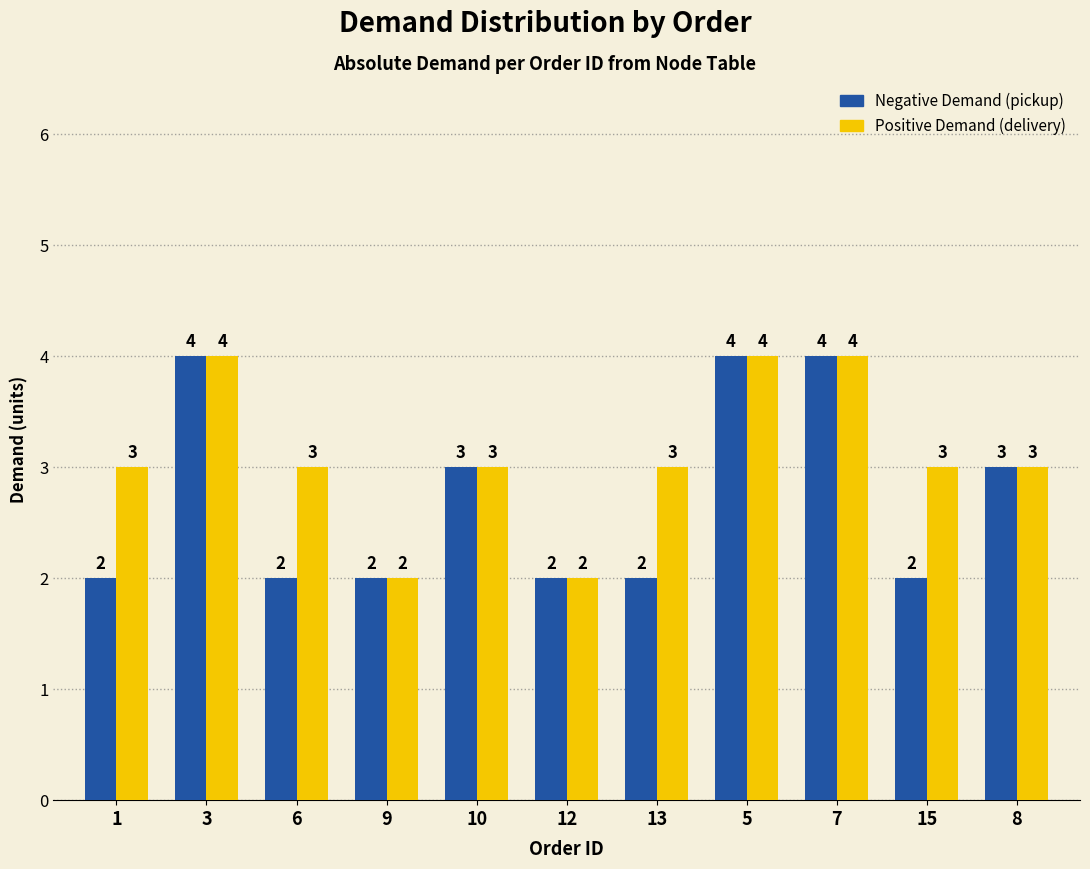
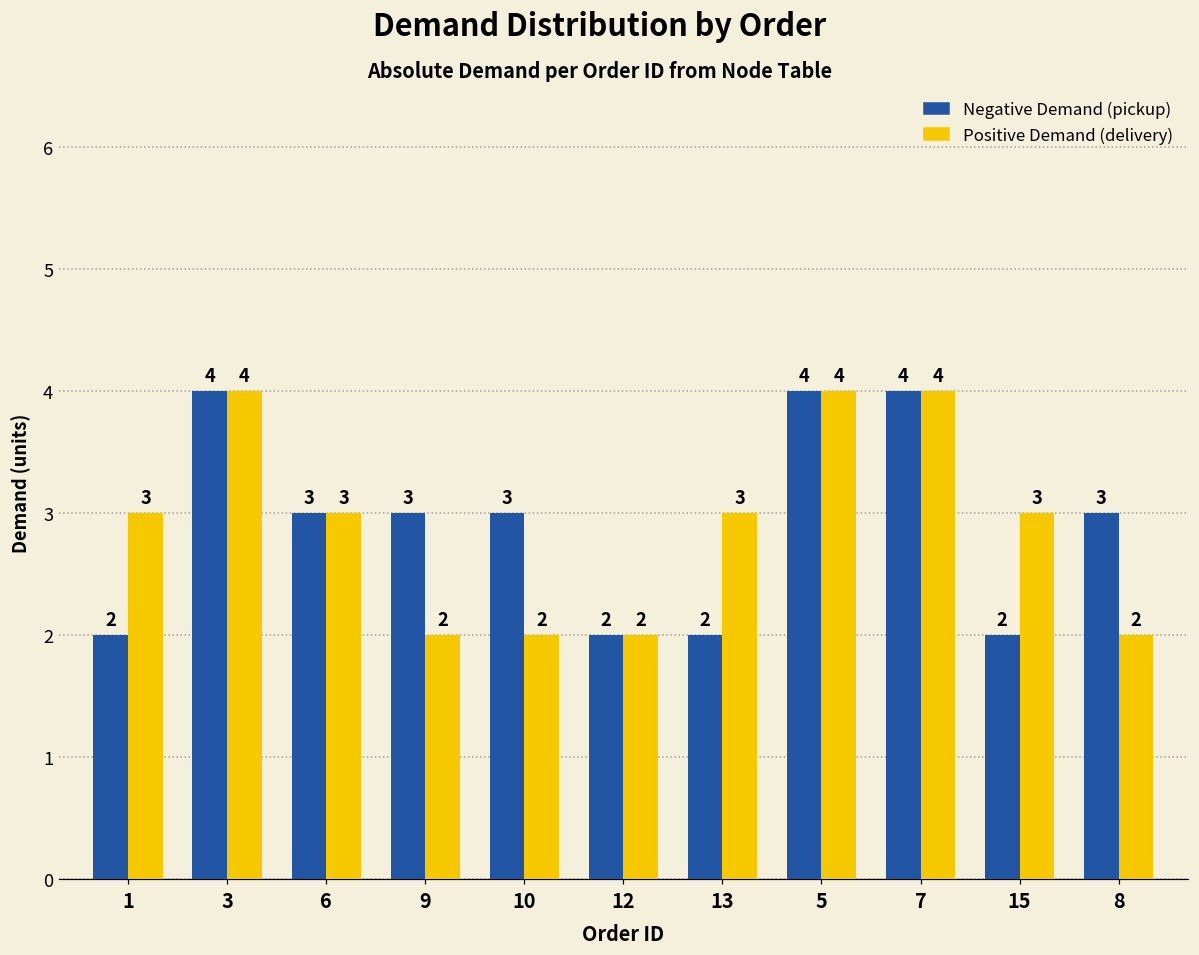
Negative Demand (pickup), 6: 2 -> 3
Negative Demand (pickup), 9: 2 -> 3
Positive Demand (delivery), 10: 3 -> 2
Positive Demand (delivery), 8: 3 -> 2
